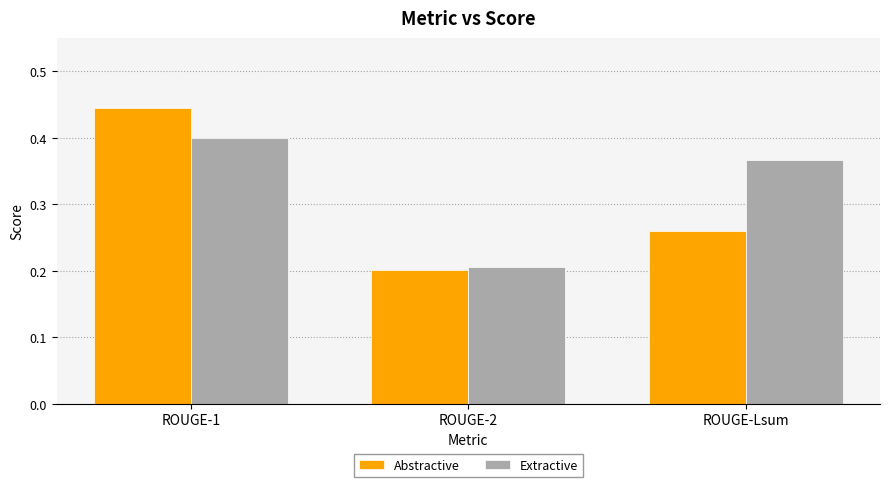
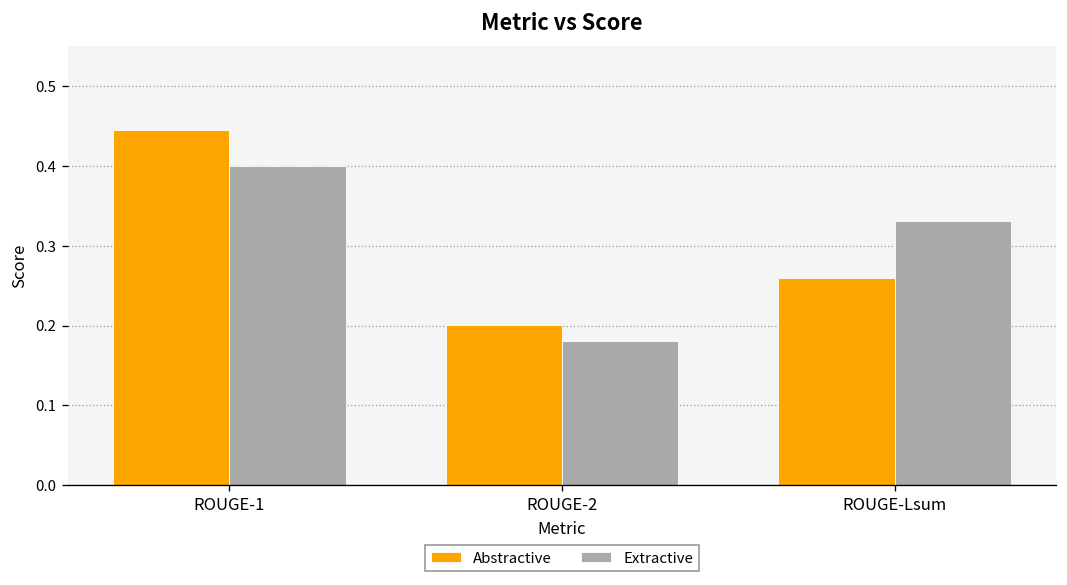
Extractive, ROUGE-2: 0.21 -> 0.18
Extractive, ROUGE-Lsum: 0.37 -> 0.33
